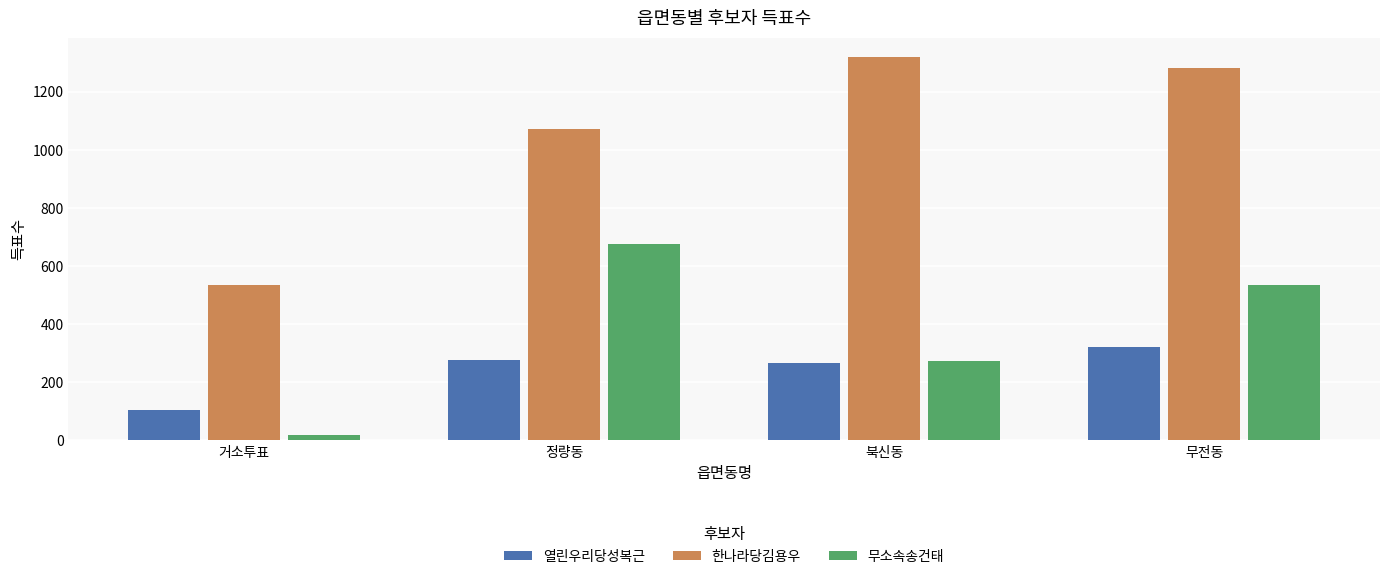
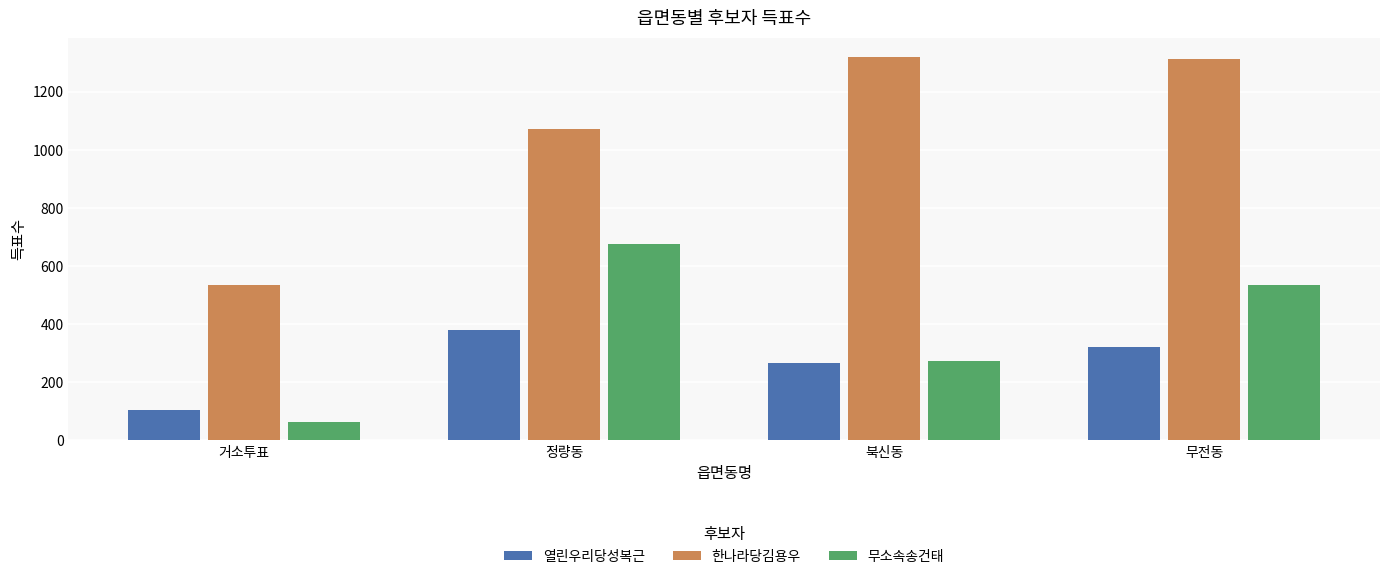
무소속송건태, 거소투표: 20 -> 60
열린우리당성복근, 정량동: 280 -> 380
한나라당김용우, 무전동: 1280 -> 1310
